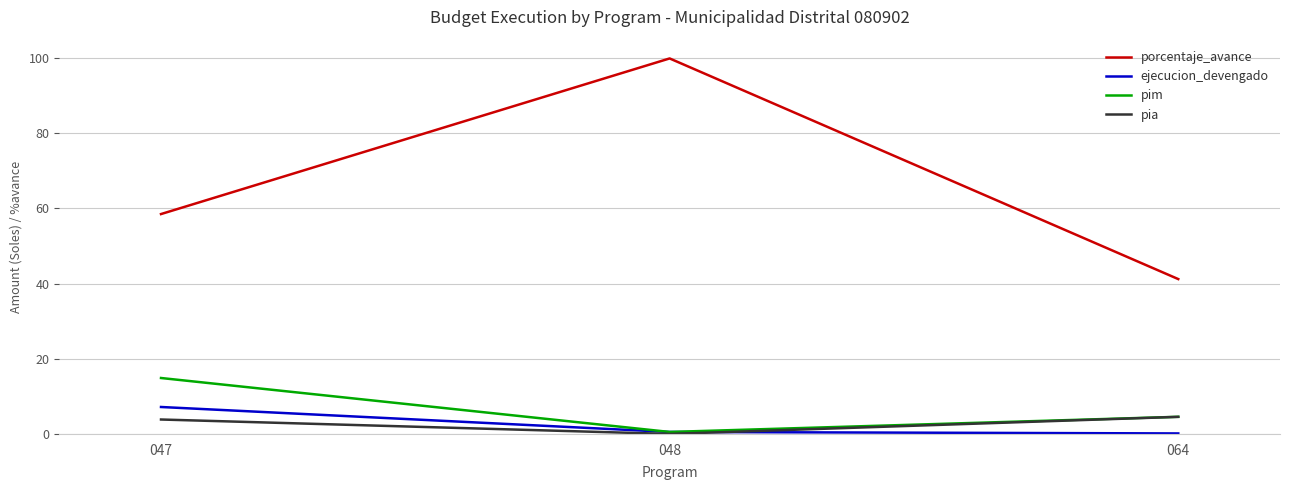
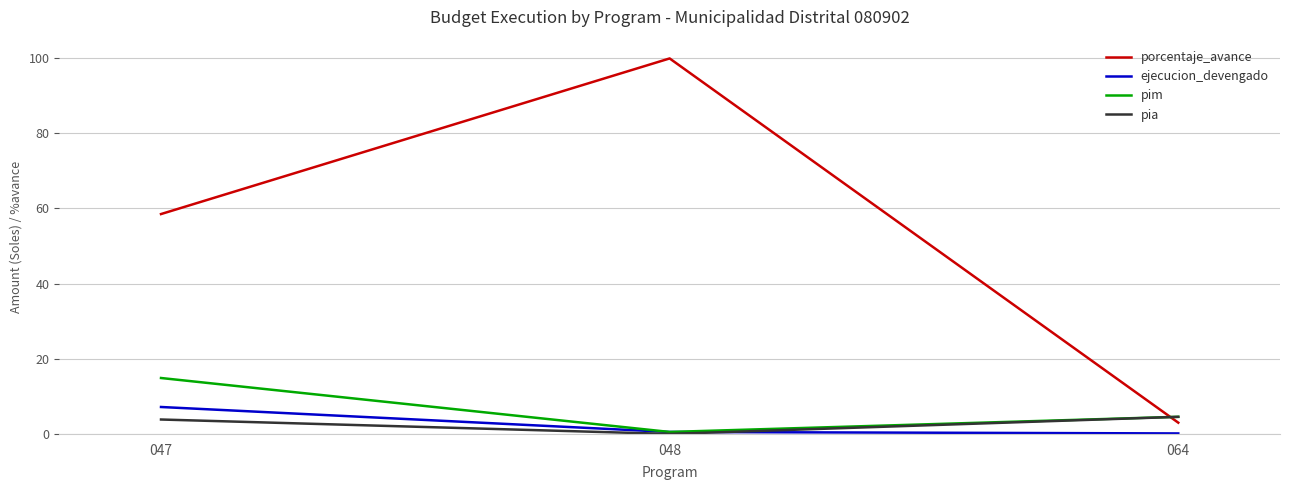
porcentaje_avance, 064: 41 -> 3
